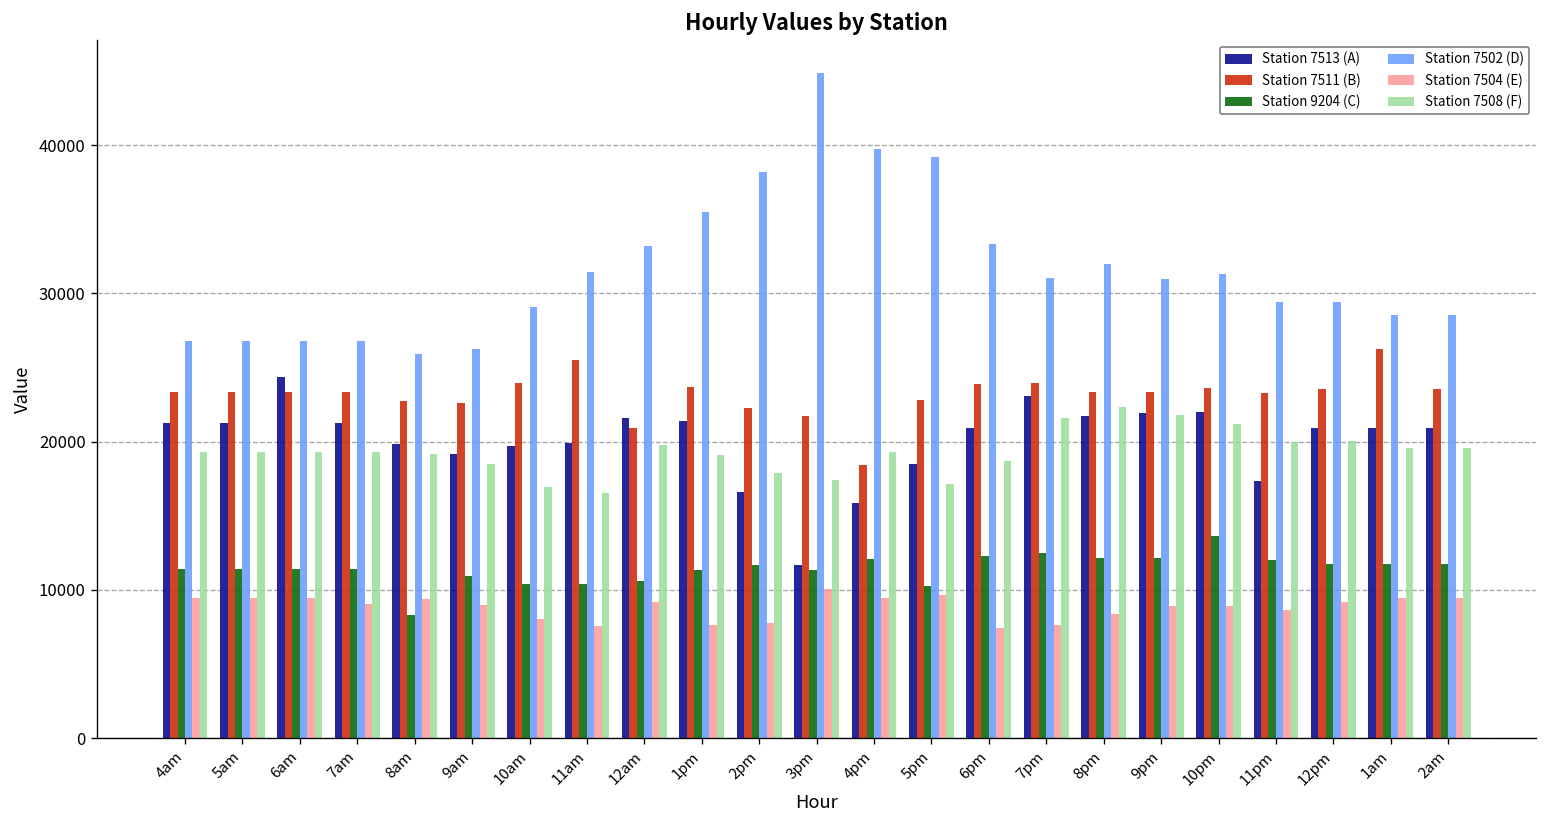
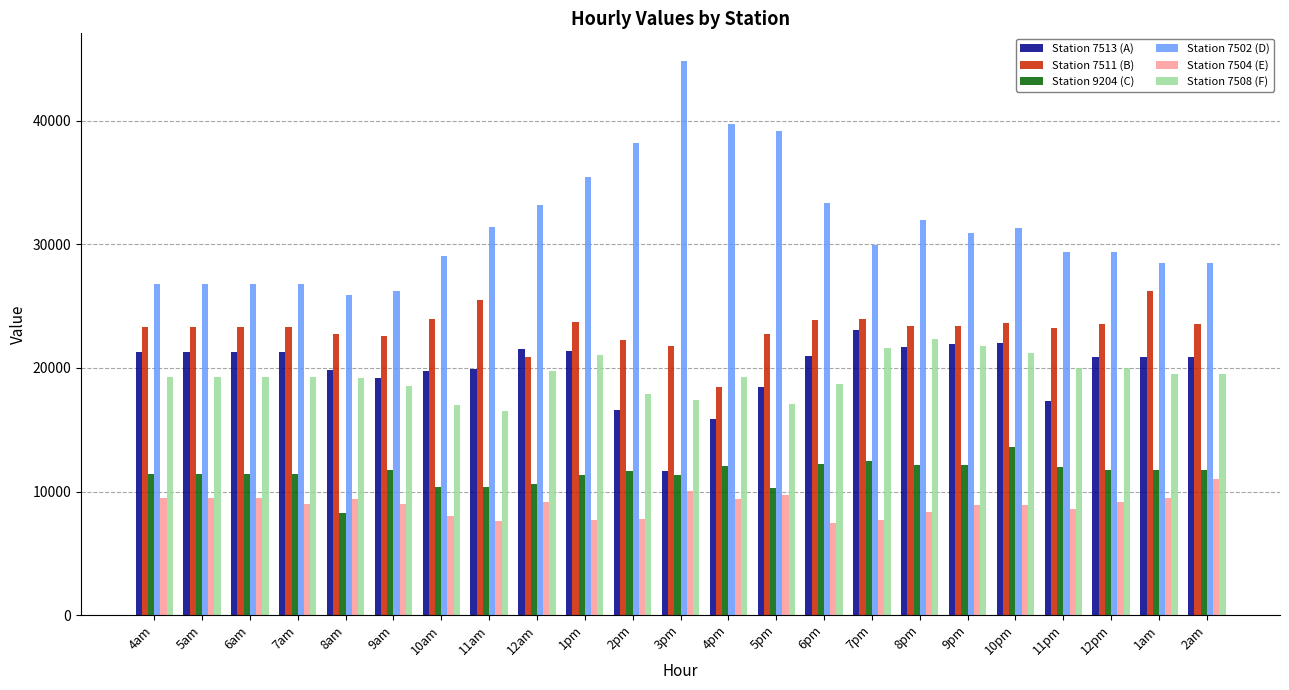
Station 7513 (A), 6am: 24400 -> 21300
Station 9204 (C), 9am: 10900 -> 11800
Station 7508 (F), 1pm: 19100 -> 21100
Station 7502 (D), 7pm: 31000 -> 30000
Station 7504 (E), 2am: 9400 -> 11000
